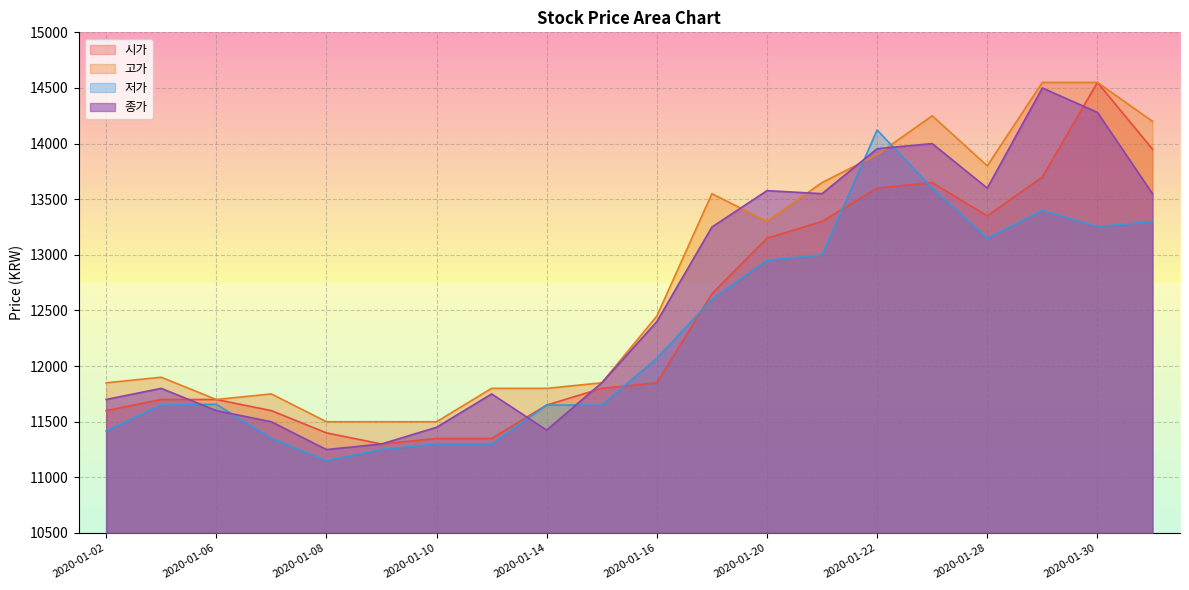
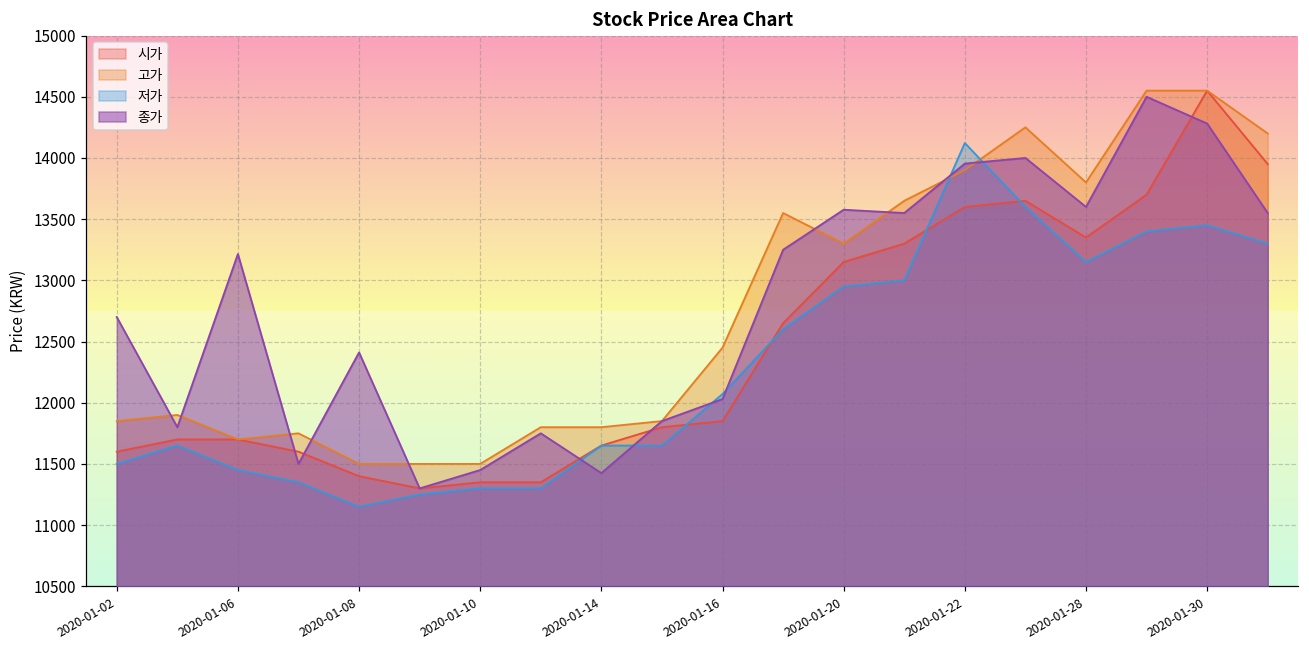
저가, 2020-01-02: 11420 -> 11500
종가, 2020-01-02: 11700 -> 12700
저가, 2020-01-06: 11660 -> 11450
종가, 2020-01-06: 11600 -> 13220
종가, 2020-01-08: 11250 -> 12410
종가, 2020-01-16: 12400 -> 12030
저가, 2020-01-30: 13250 -> 13450
